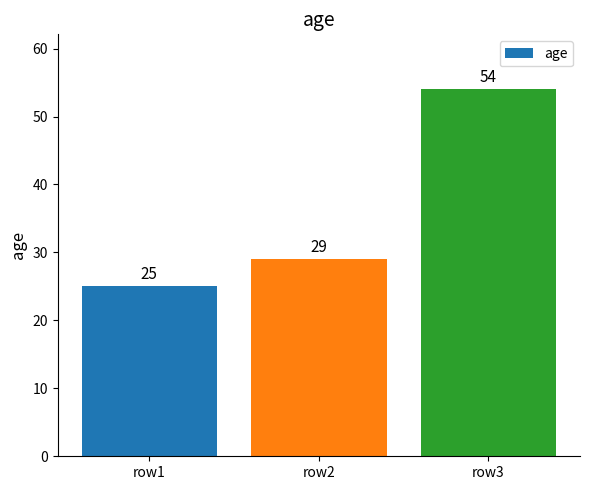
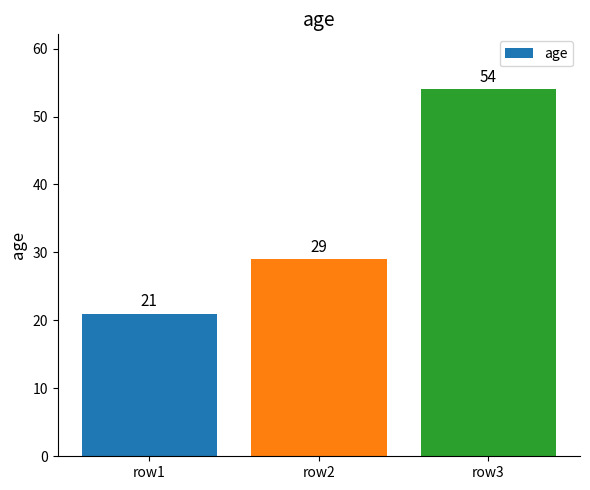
row1: 25 -> 21
